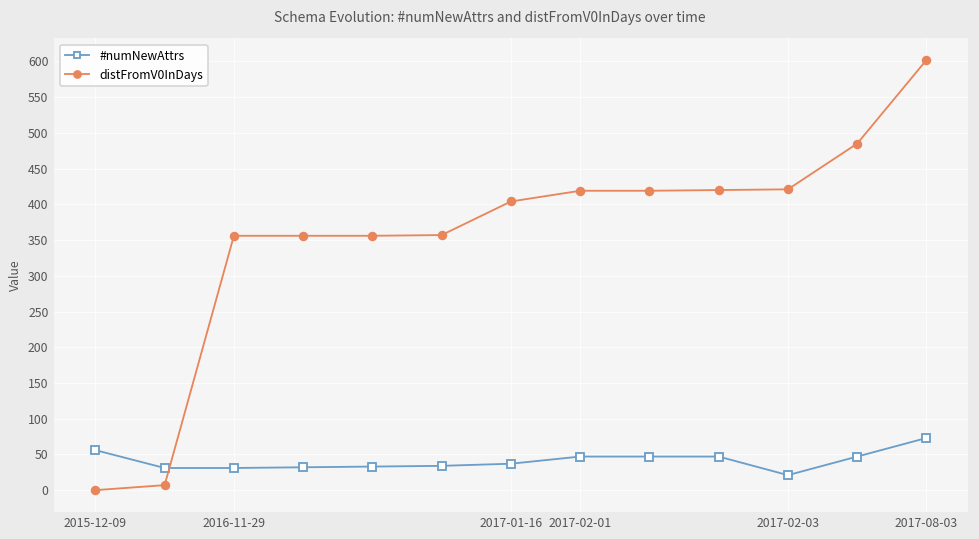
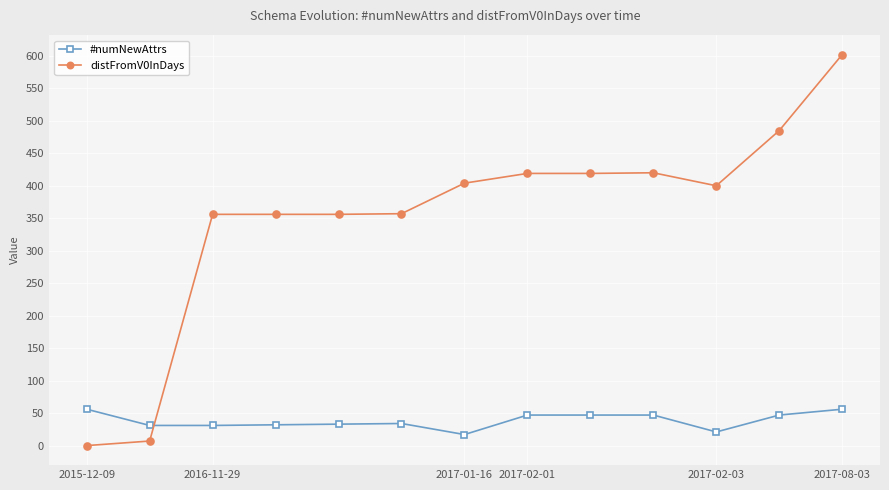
#numNewAttrs, 2017-01-16: 40 -> 20
distFromV0InDays, 2017-02-03: 420 -> 400
#numNewAttrs, 2017-08-03: 70 -> 60
